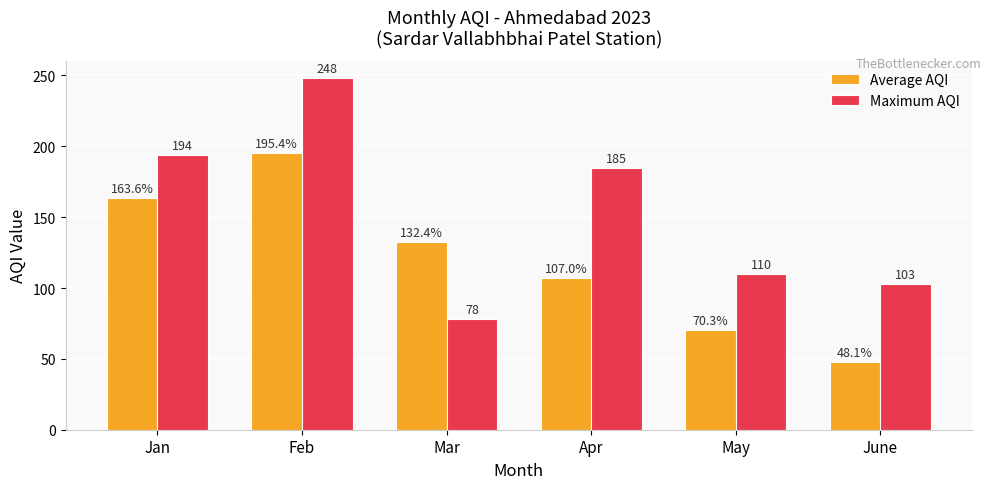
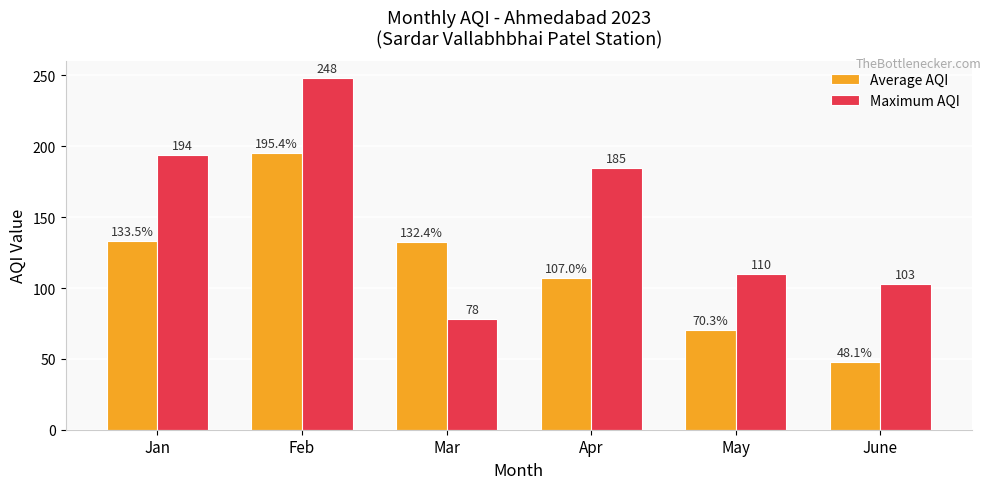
Average AQI, Jan: 163.6% -> 133.5%
